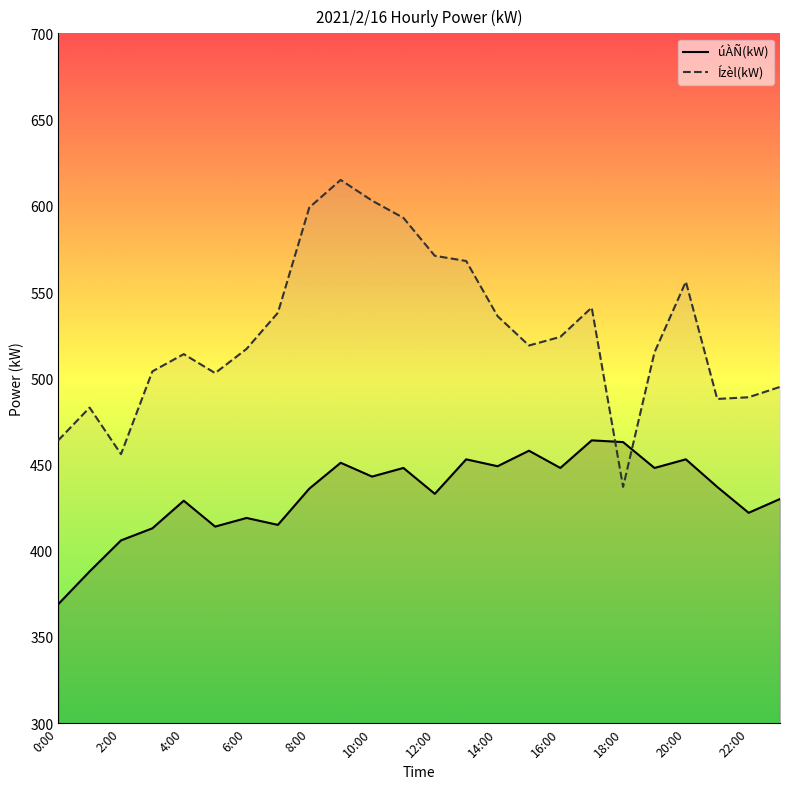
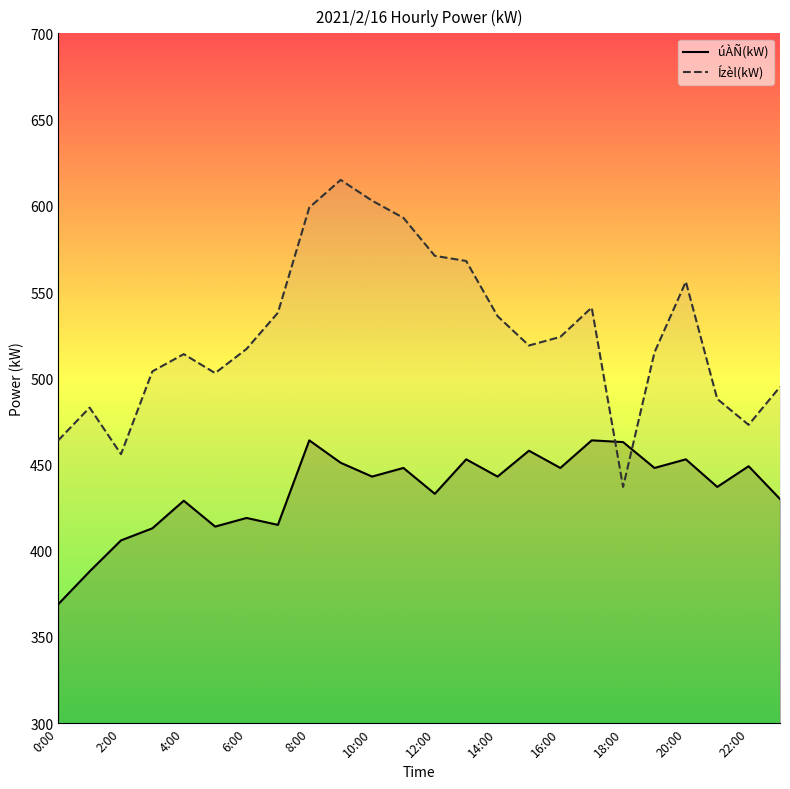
úÀÑ(kW), 8:00: 436 -> 464
úÀÑ(kW), 14:00: 449 -> 443
úÀÑ(kW), 22:00: 422 -> 449
Ízèl(kW), 22:00: 489 -> 473
